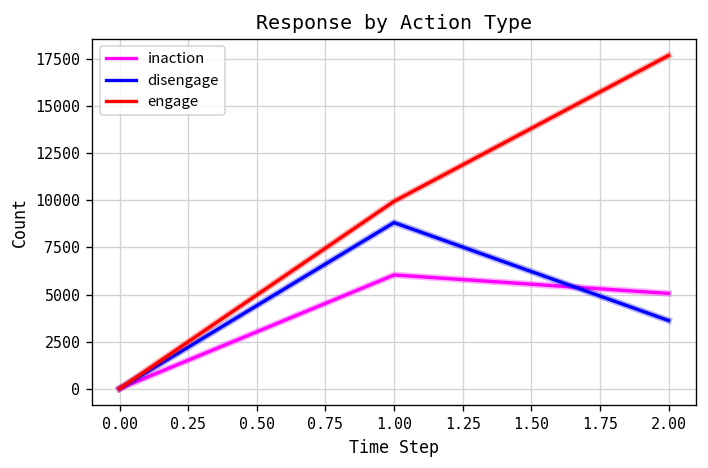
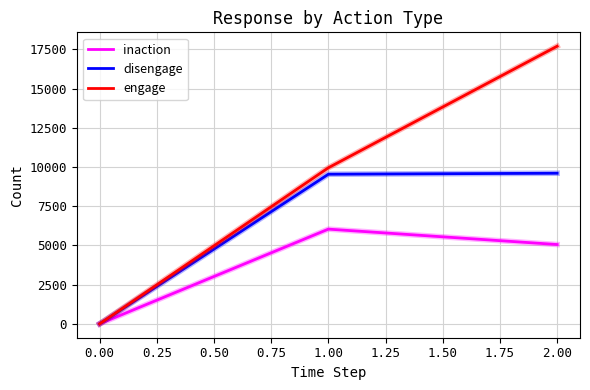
disengage, 1.00: 8800 -> 9500
disengage, 2.00: 3600 -> 9600
